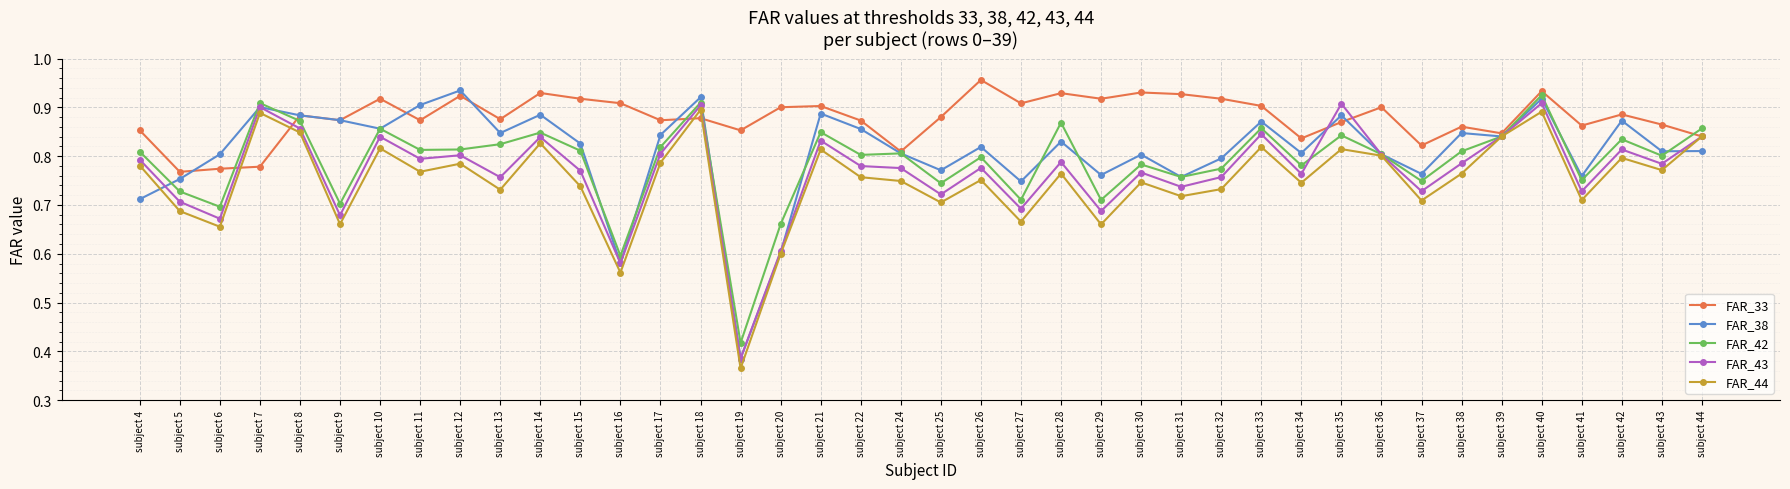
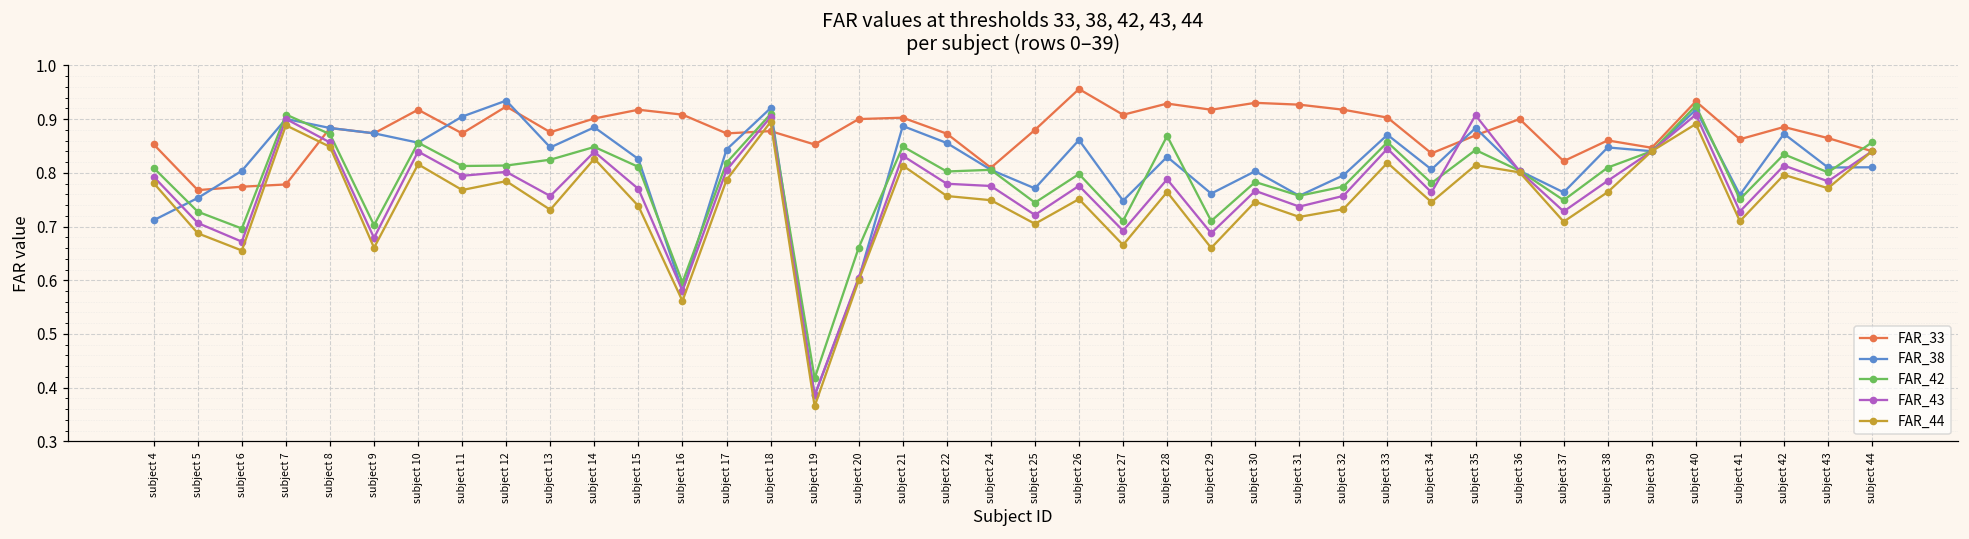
FAR_33, subject 14: 0.93 -> 0.90
FAR_38, subject 26: 0.82 -> 0.86
